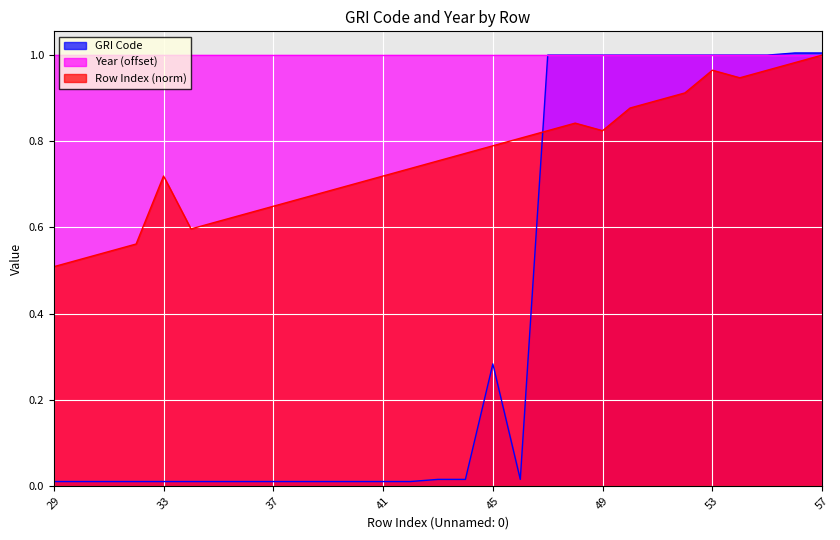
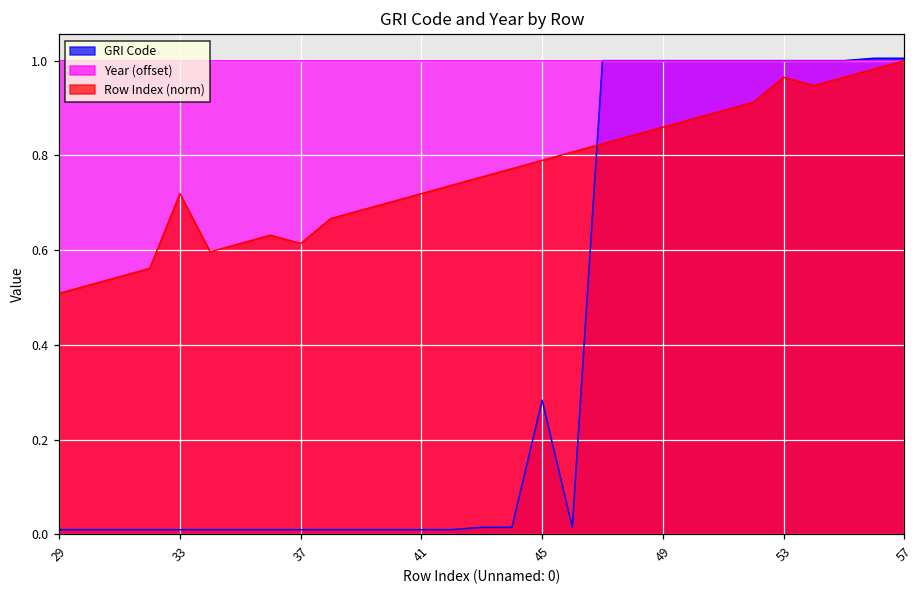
Row Index (norm), 37: 0.65 -> 0.61
Row Index (norm), 49: 0.82 -> 0.86
